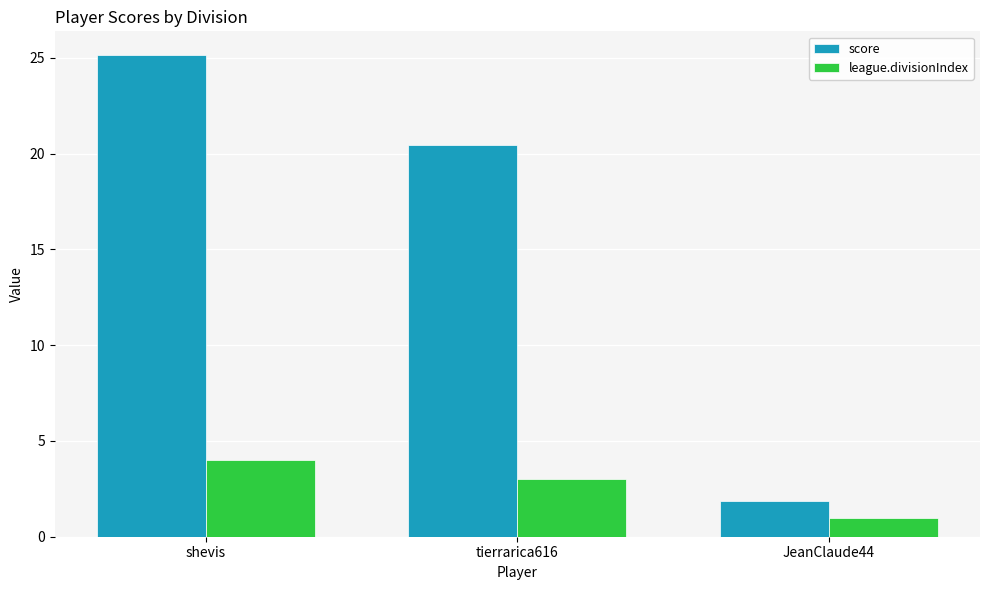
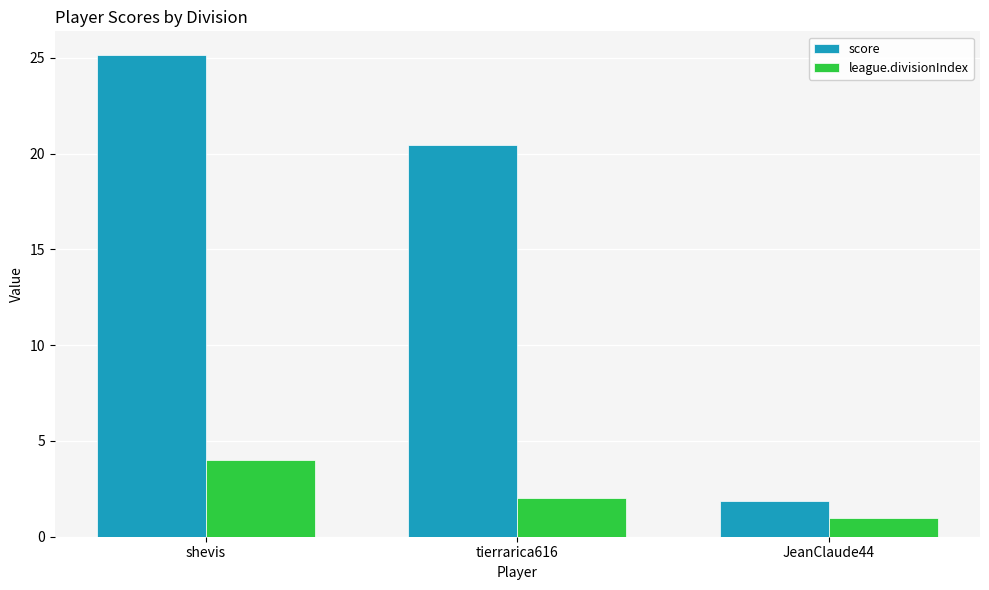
league.divisionIndex, tierrarica616: 3 -> 2
